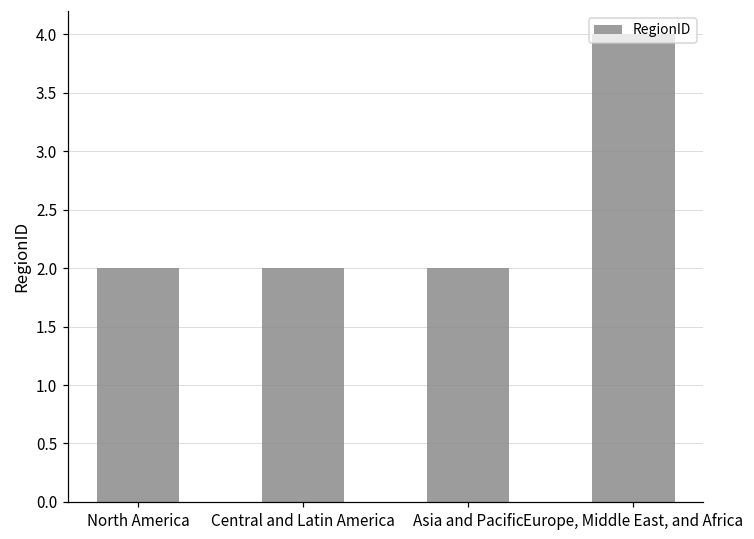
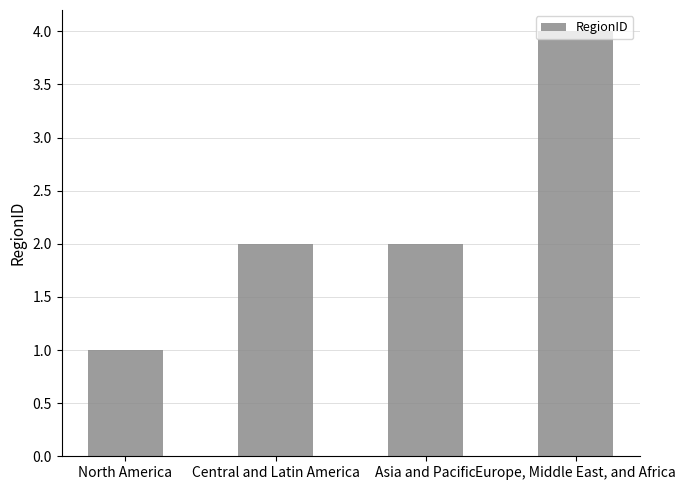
North America: 2 -> 1
